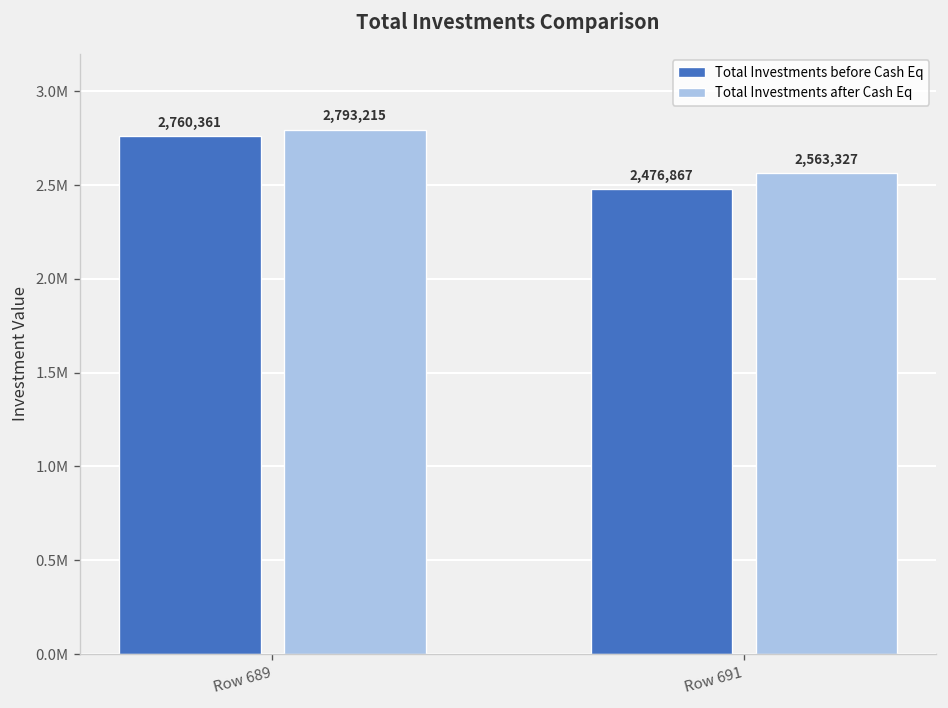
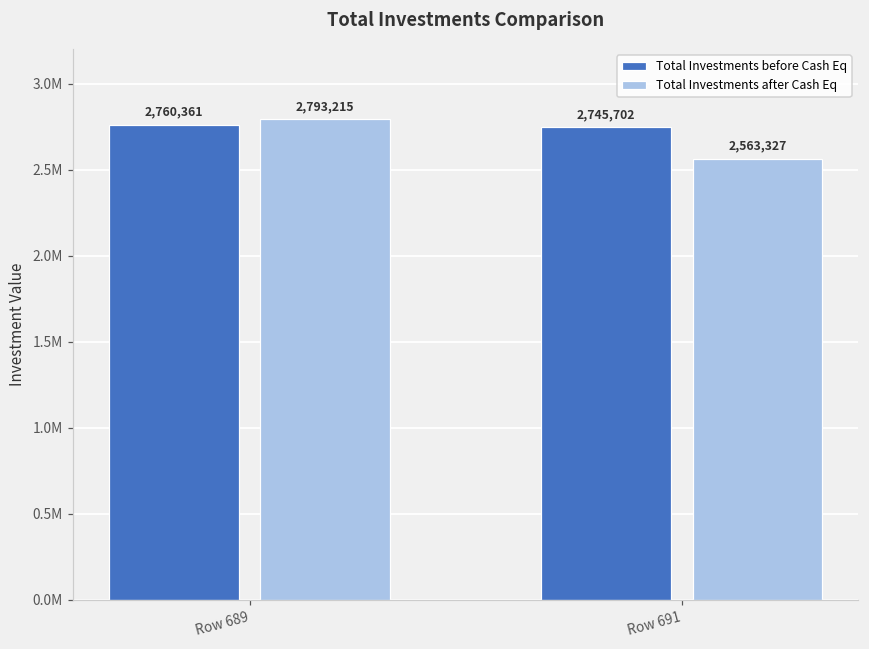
Total Investments before Cash Eq, Row 691: 2,476,867 -> 2,745,702
